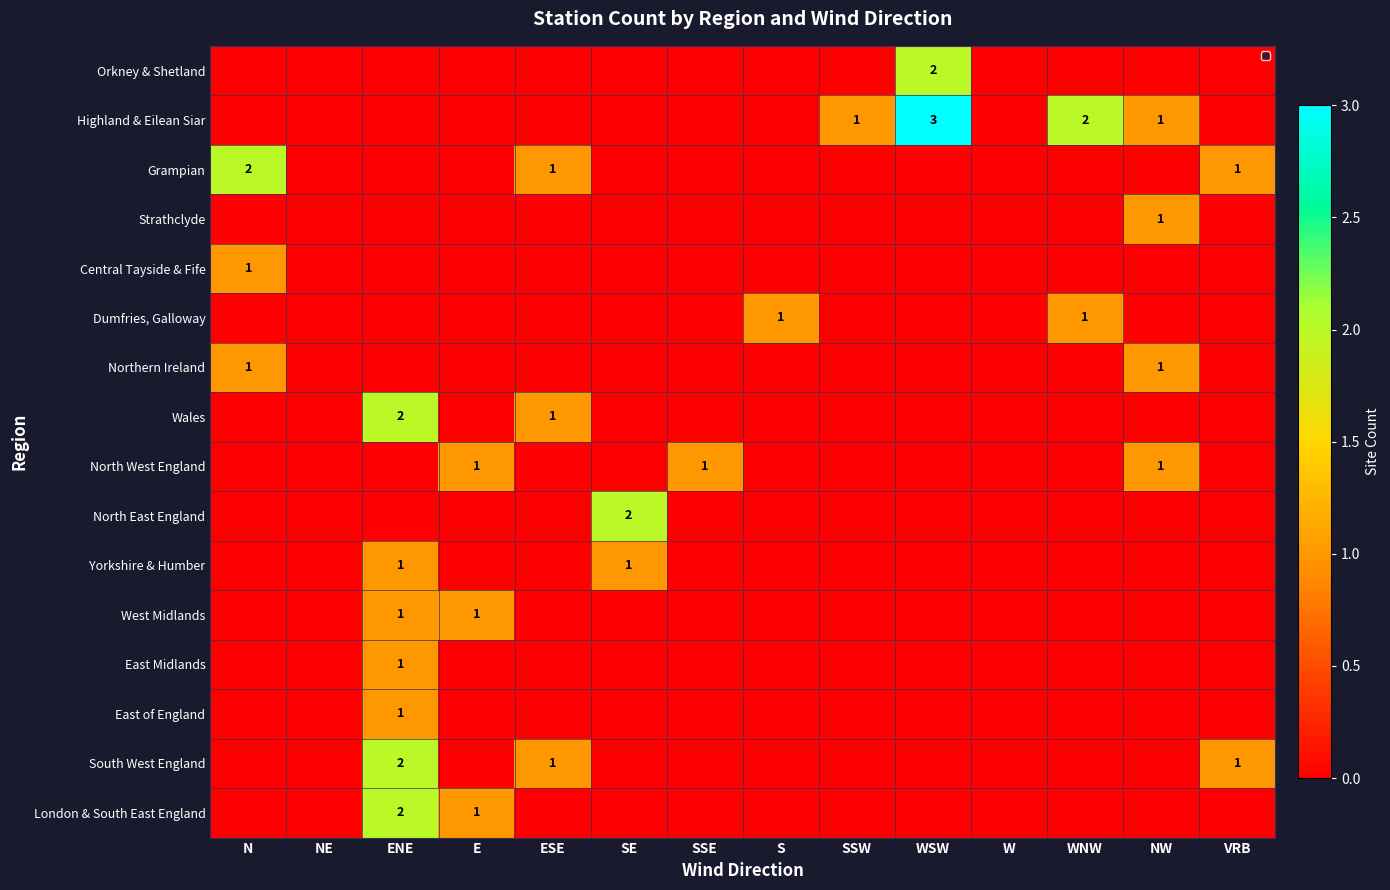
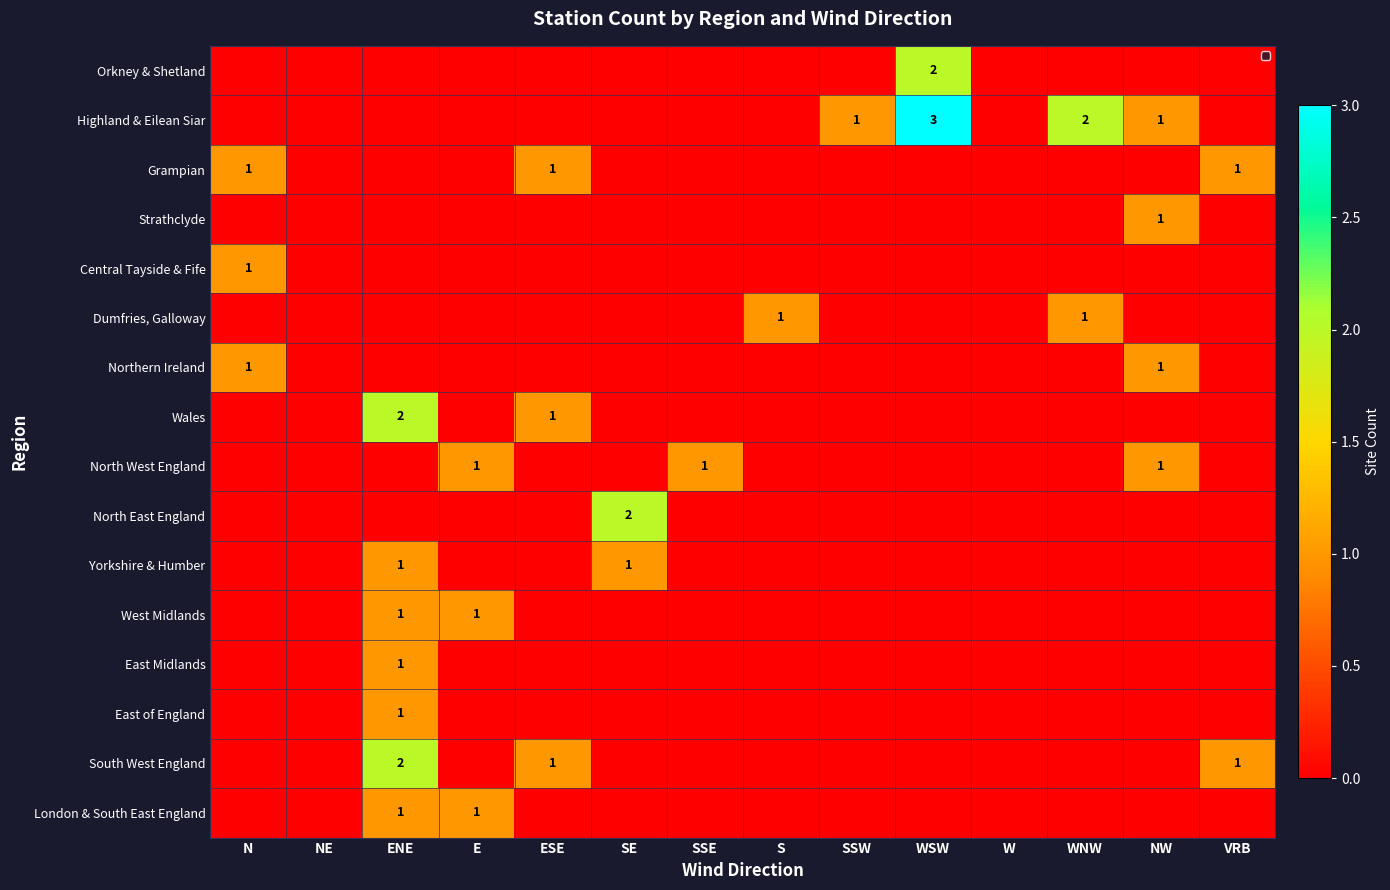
Grampian, N: 2 -> 1
London & South East England, ENE: 2 -> 1
